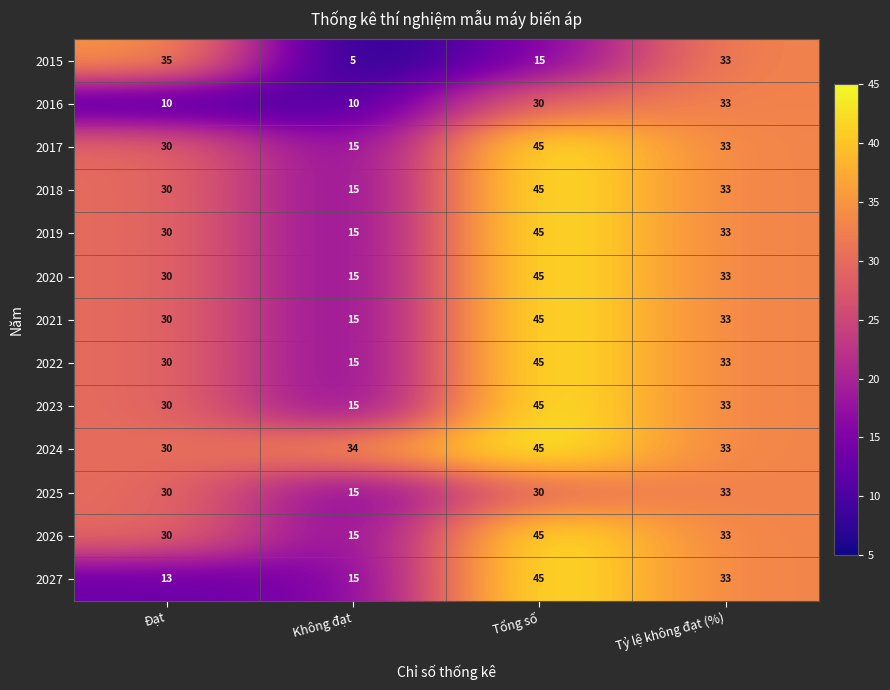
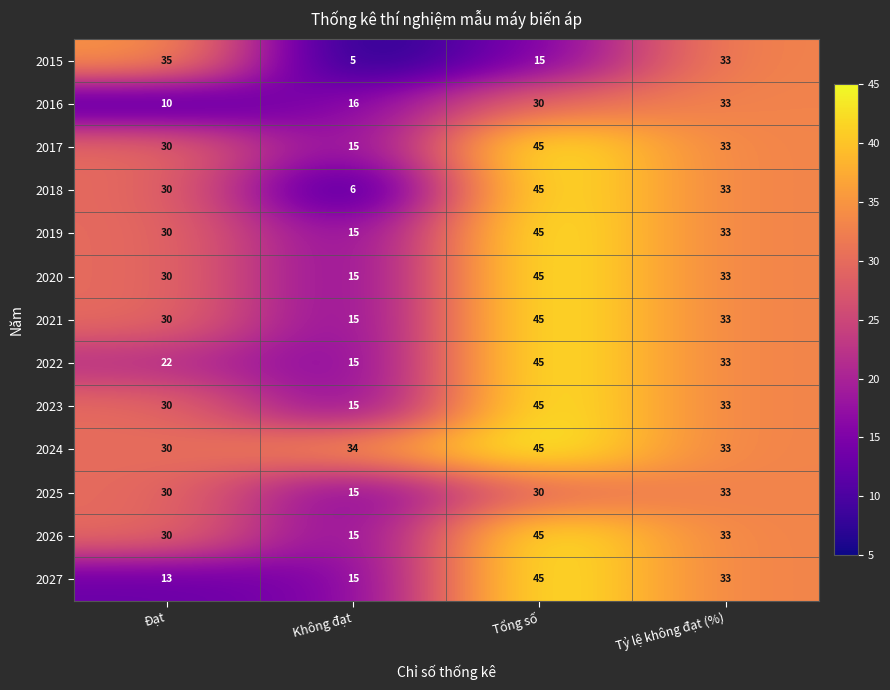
2016, Không đạt: 10 -> 16
2018, Không đạt: 15 -> 6
2022, Đạt: 30 -> 22
